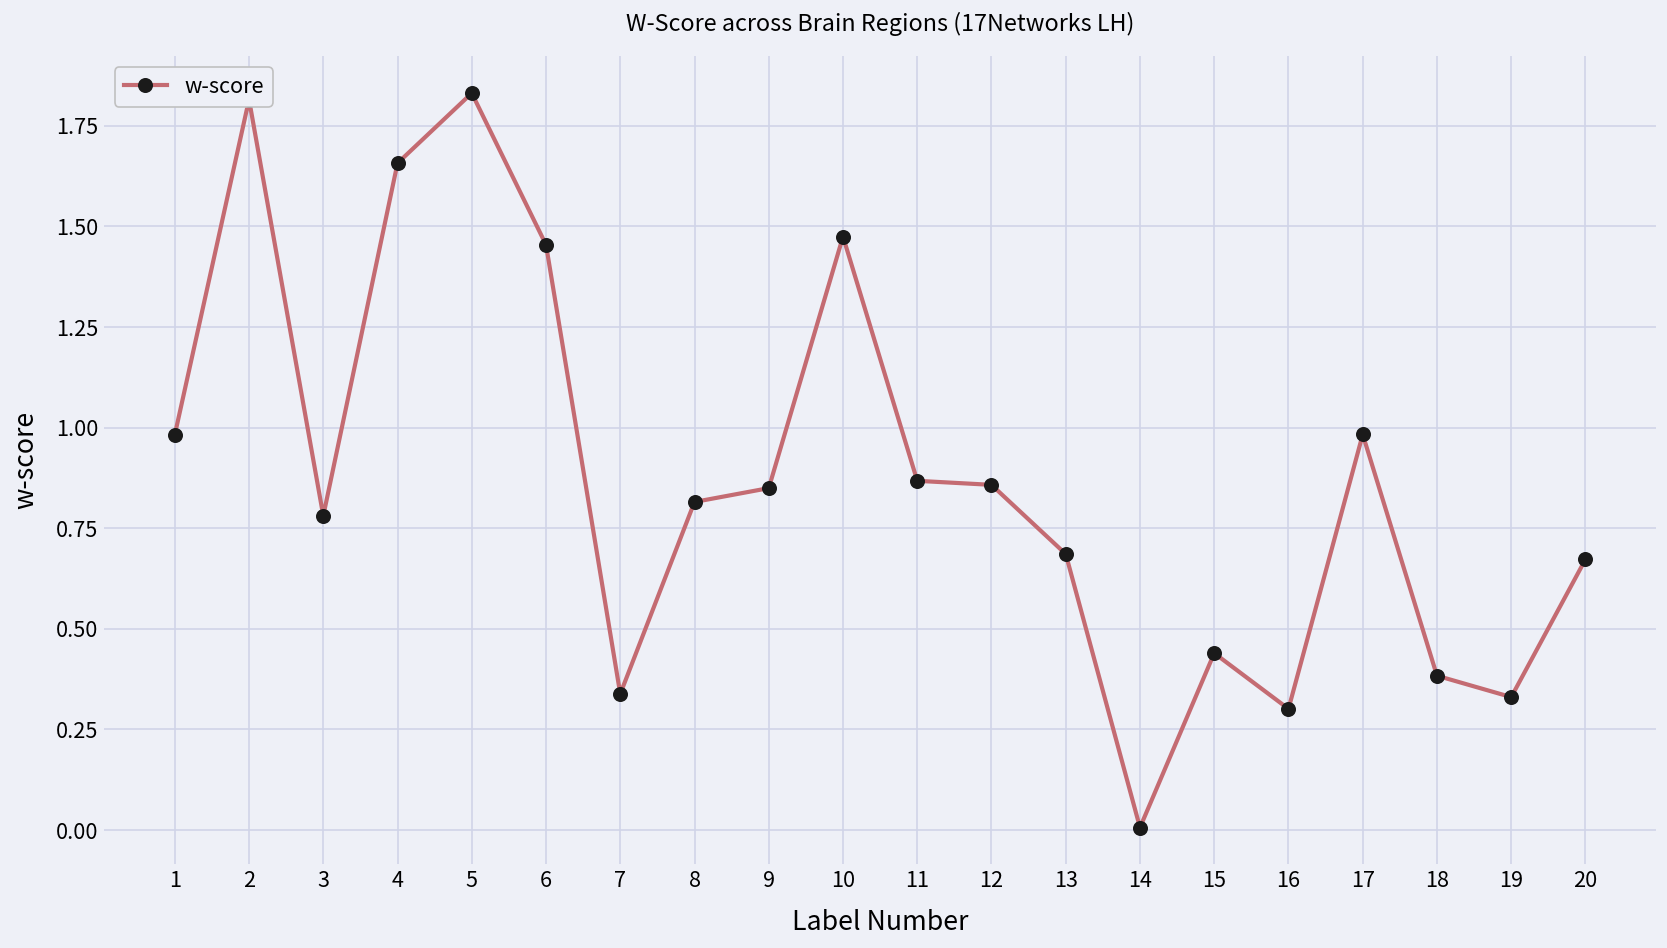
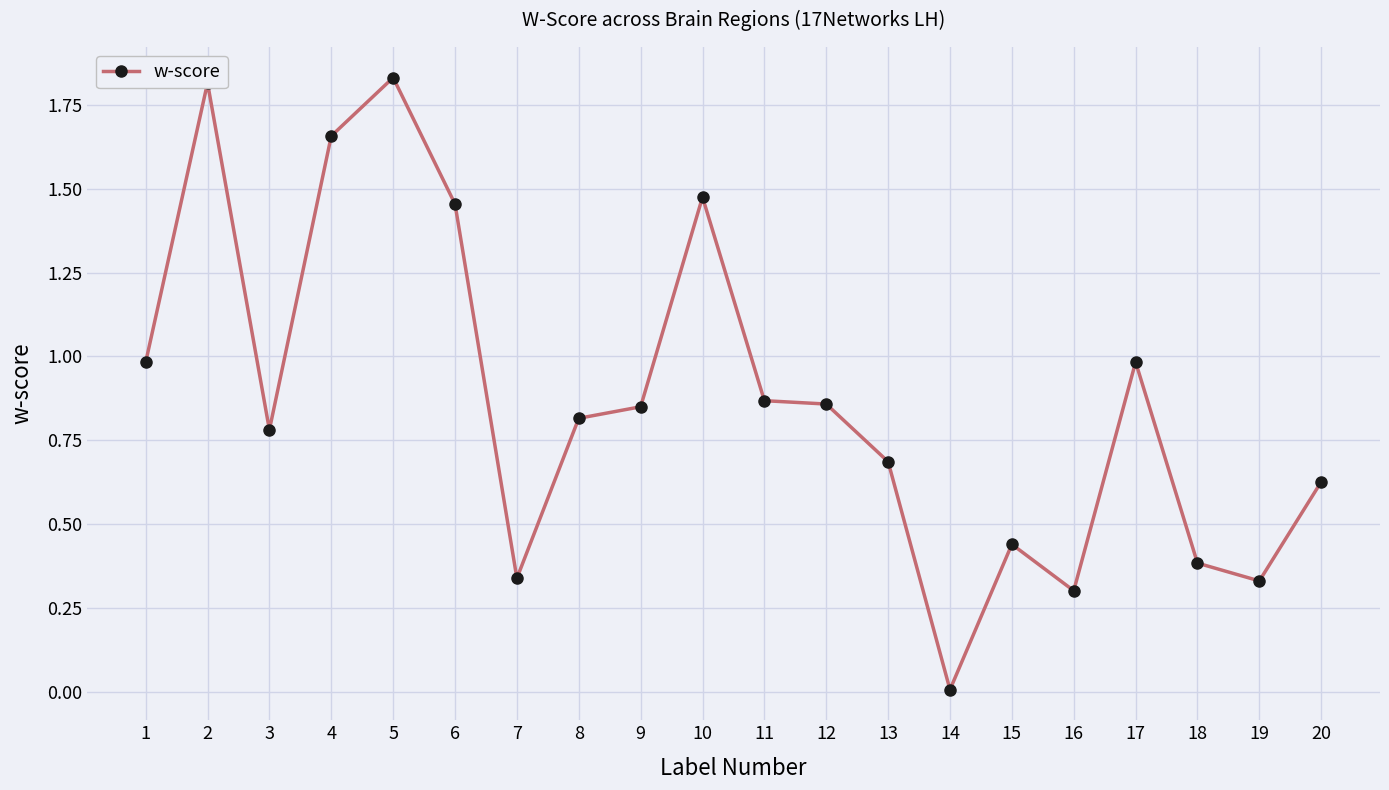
20: 0.67 -> 0.63
